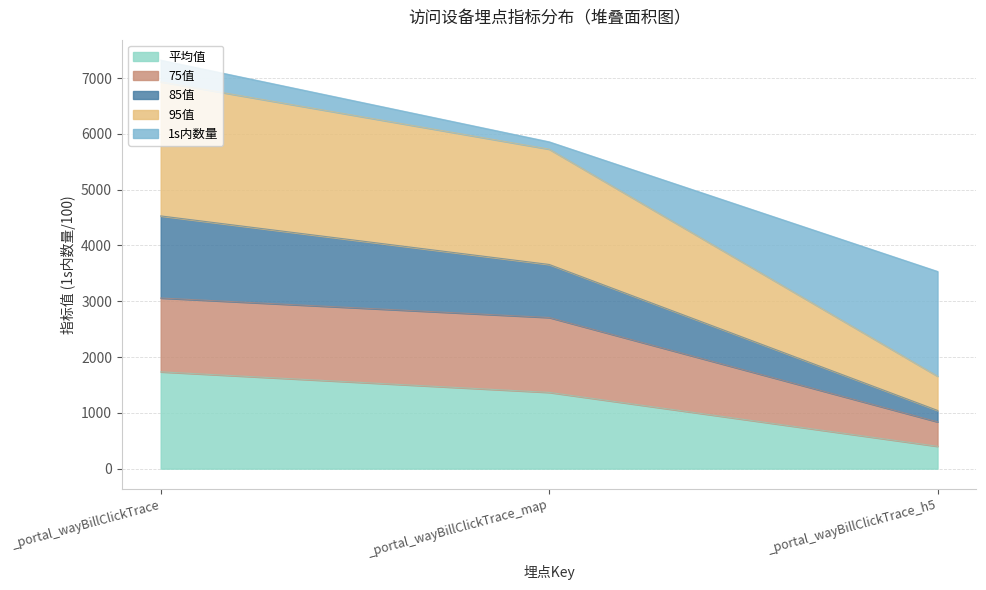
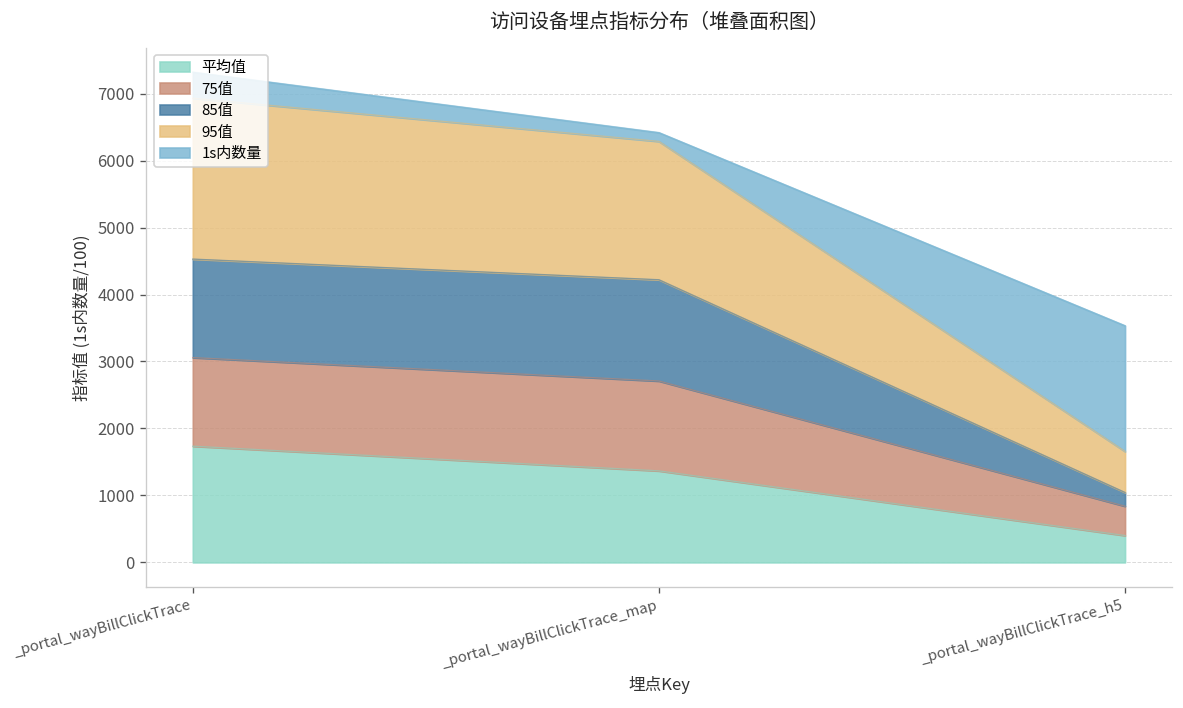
85值, _portal_wayBillClickTrace_map: 1000 -> 1500
